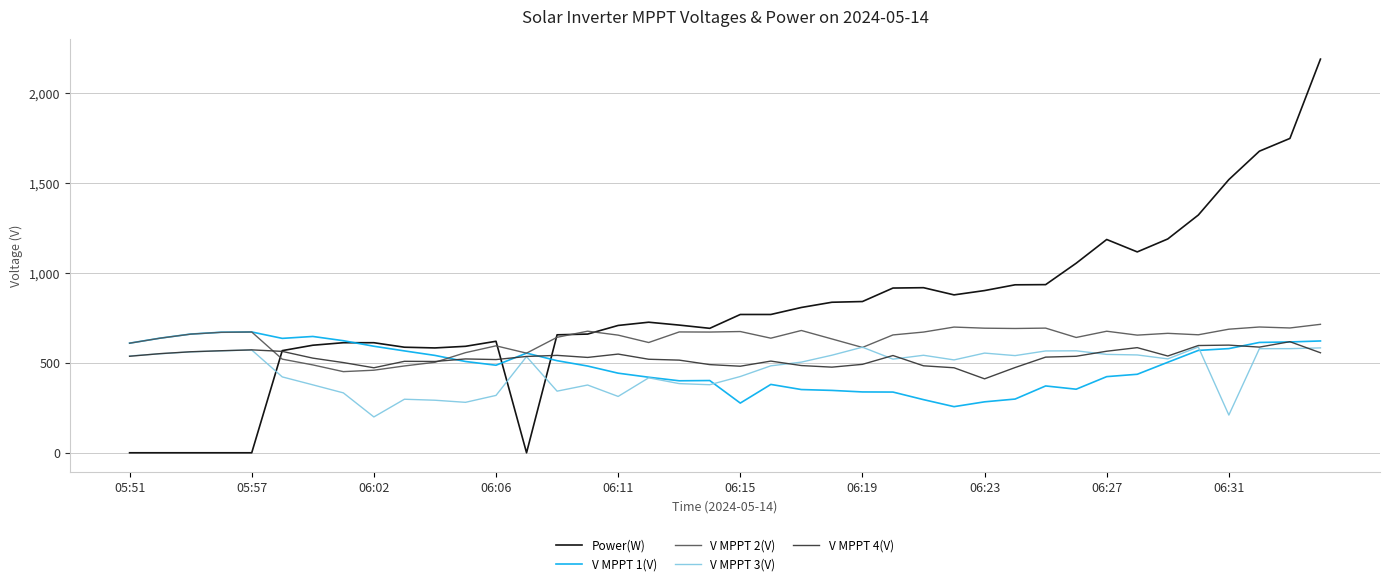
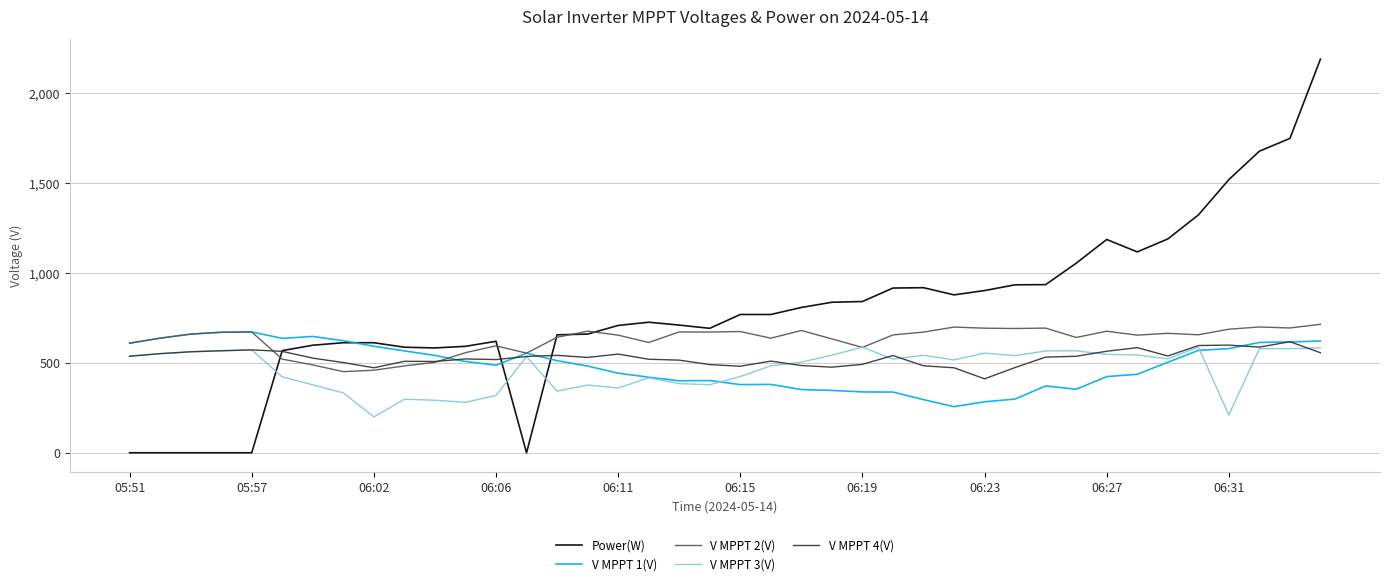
V MPPT 3(V), 06:11: 310 -> 360
V MPPT 1(V), 06:15: 280 -> 380
